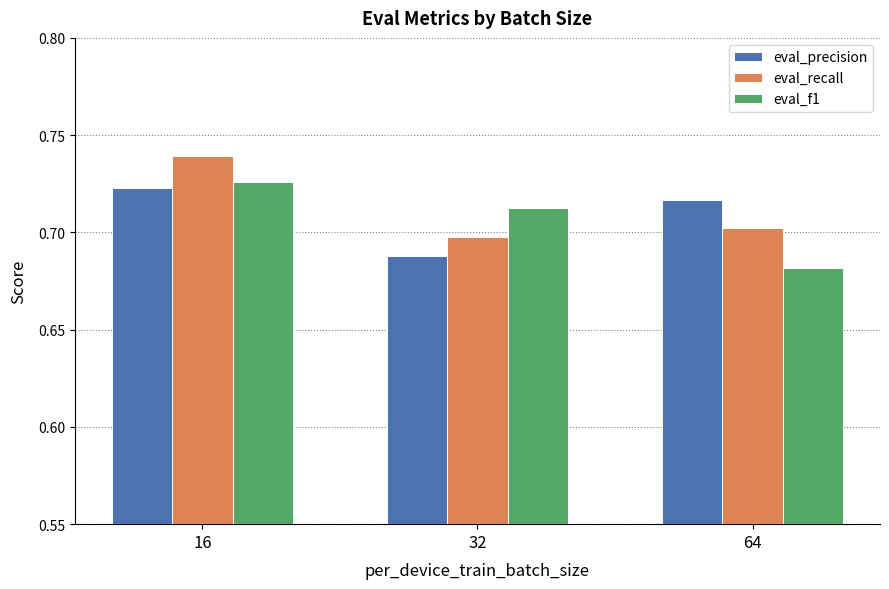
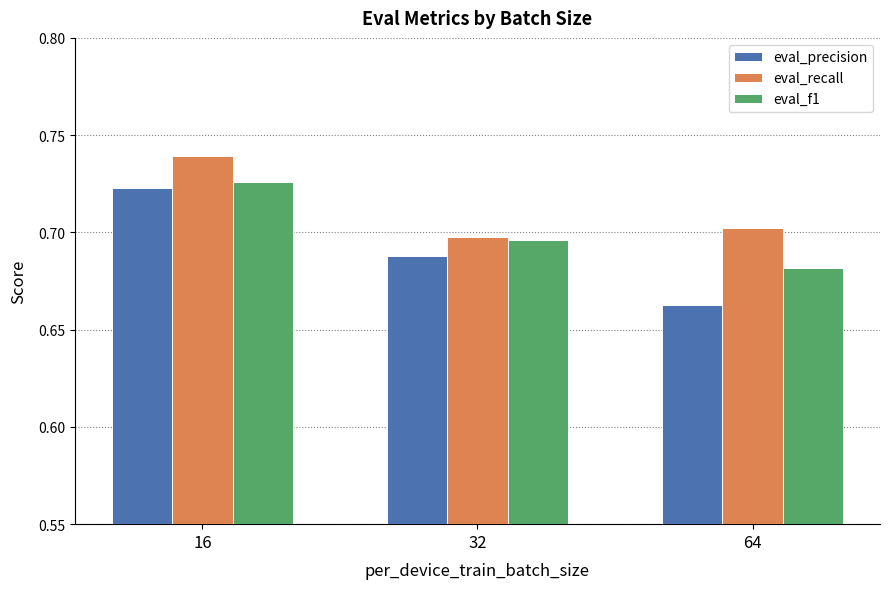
eval_f1, 32: 0.713 -> 0.696
eval_precision, 64: 0.716 -> 0.663
